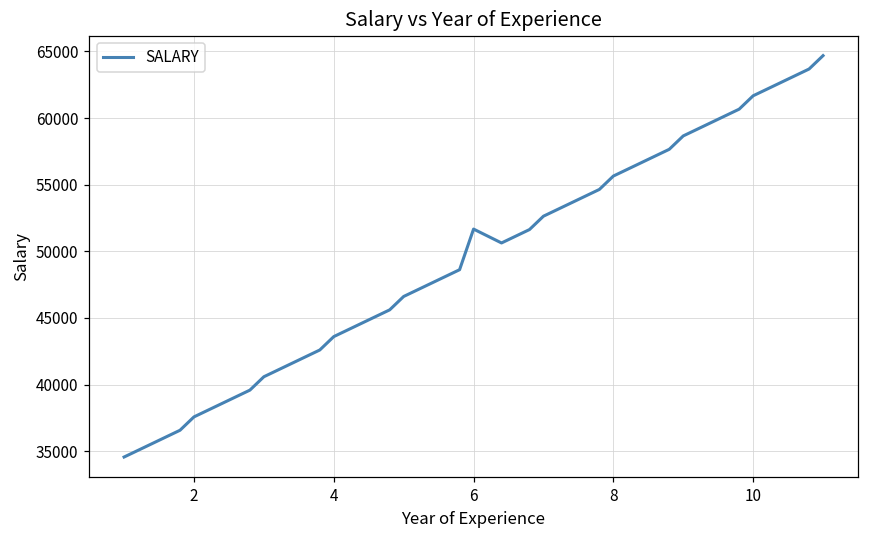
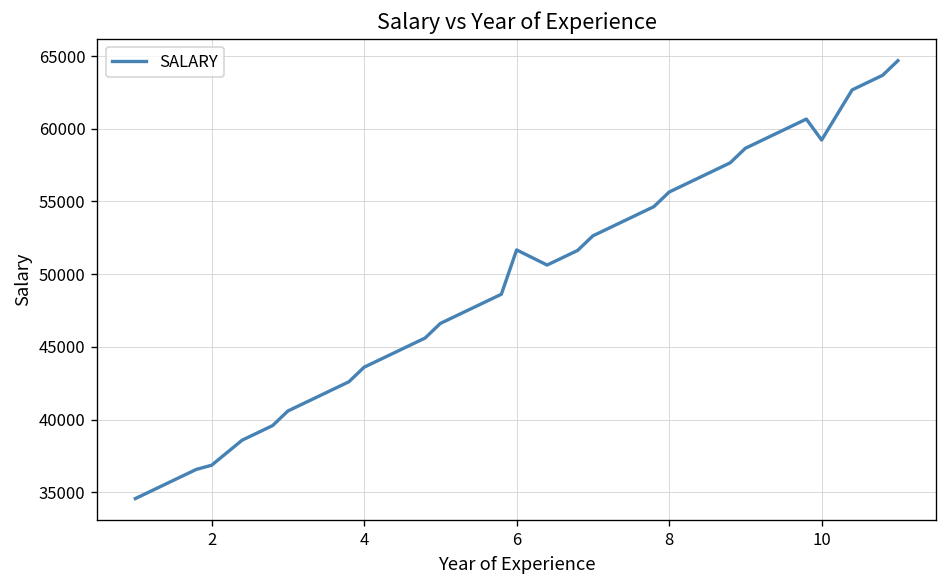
2: 37600 -> 36900
10: 61700 -> 59200
